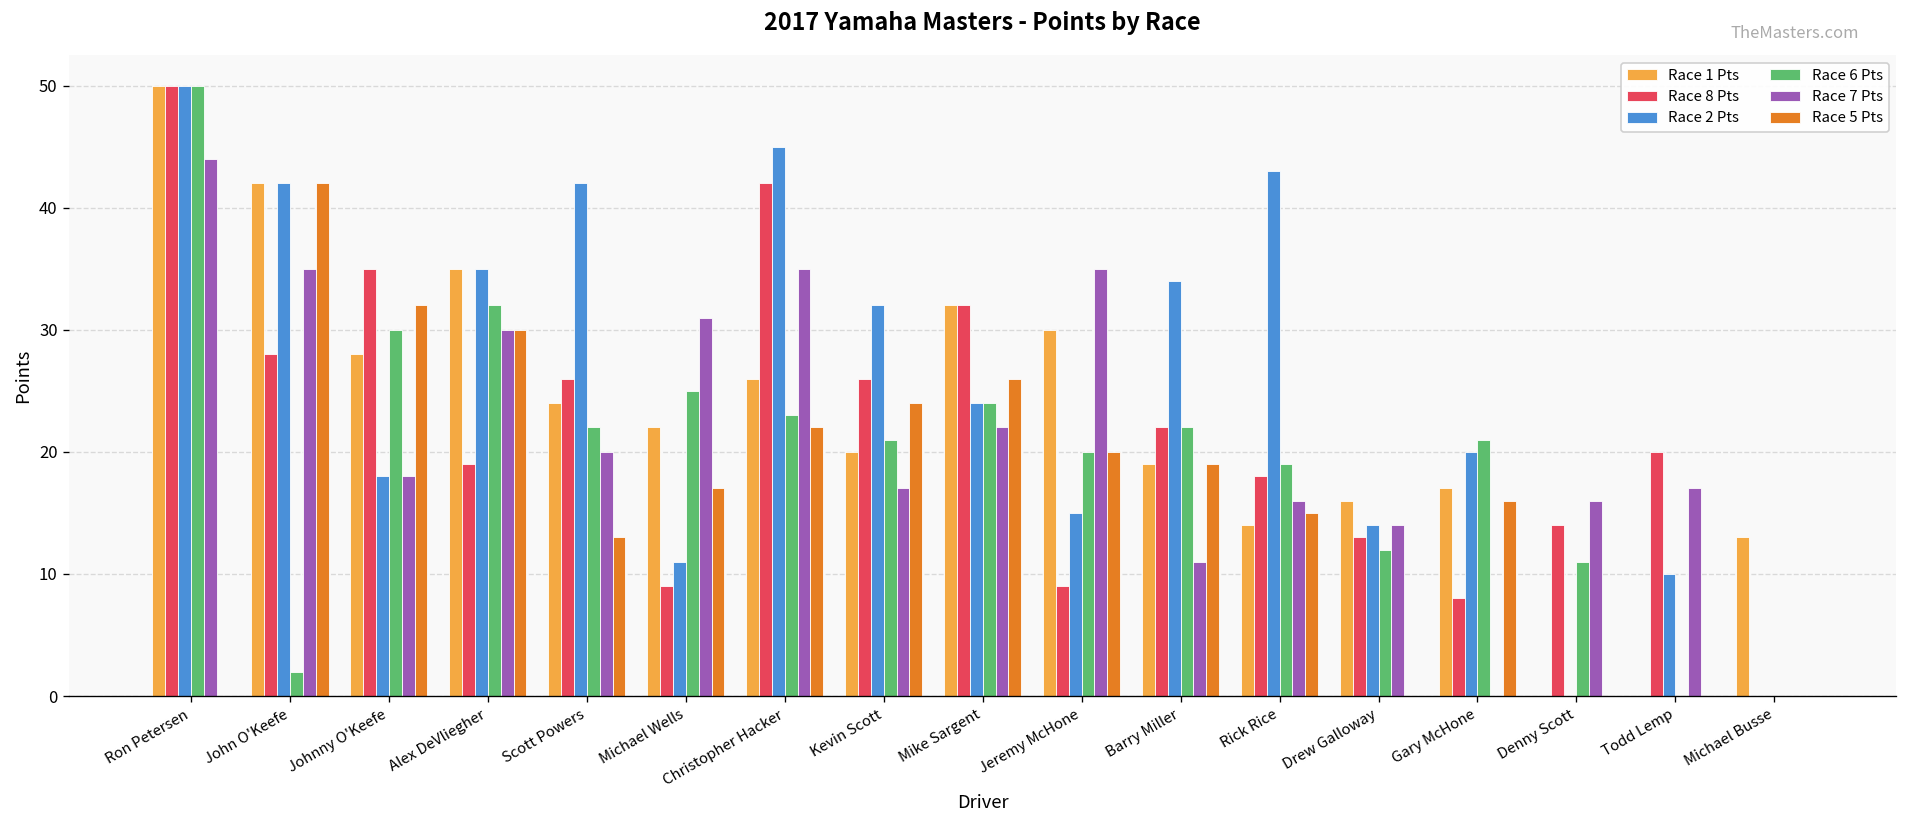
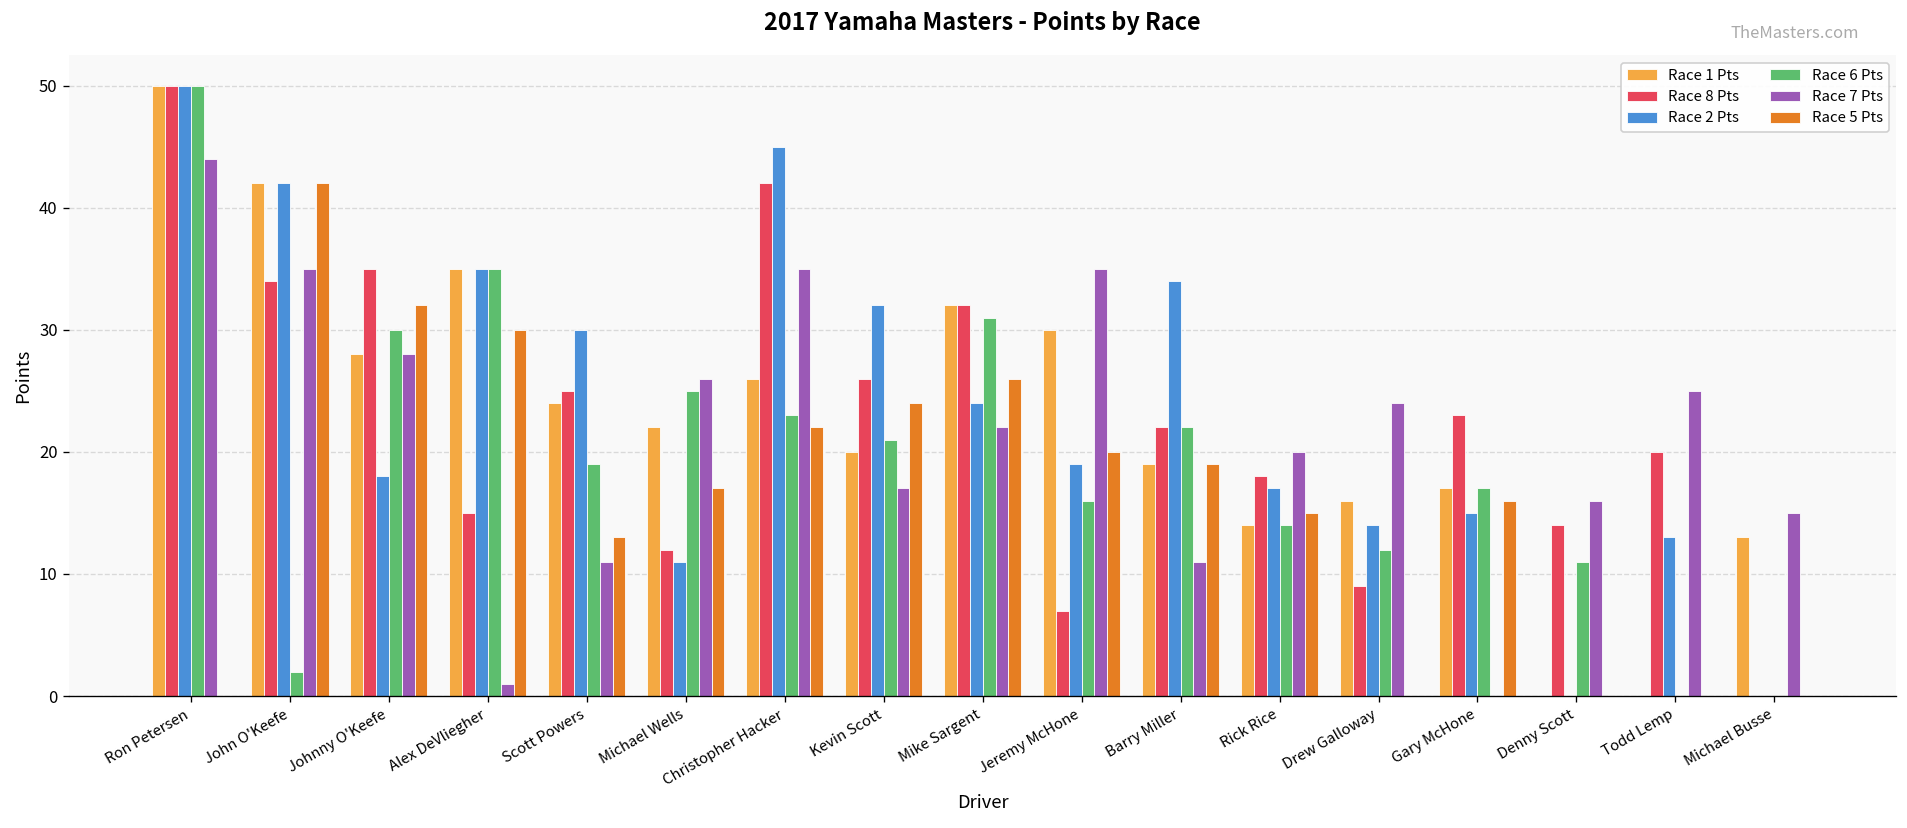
Race 8 Pts, John O'Keefe: 28 -> 34
Race 7 Pts, Johnny O'Keefe: 18 -> 28
Race 8 Pts, Alex DeVliegher: 19 -> 15
Race 6 Pts, Alex DeVliegher: 32 -> 35
Race 7 Pts, Alex DeVliegher: 30 -> 1
Race 8 Pts, Scott Powers: 26 -> 25
Race 2 Pts, Scott Powers: 42 -> 30
Race 6 Pts, Scott Powers: 22 -> 19
Race 7 Pts, Scott Powers: 20 -> 11
Race 8 Pts, Michael Wells: 9 -> 12
Race 7 Pts, Michael Wells: 31 -> 26
Race 6 Pts, Mike Sargent: 24 -> 31
Race 8 Pts, Jeremy McHone: 9 -> 7
Race 2 Pts, Jeremy McHone: 15 -> 19
Race 6 Pts, Jeremy McHone: 20 -> 16
Race 2 Pts, Rick Rice: 43 -> 17
Race 6 Pts, Rick Rice: 19 -> 14
Race 7 Pts, Rick Rice: 16 -> 20
Race 8 Pts, Drew Galloway: 13 -> 9
Race 7 Pts, Drew Galloway: 14 -> 24
Race 8 Pts, Gary McHone: 8 -> 23
Race 2 Pts, Gary McHone: 20 -> 15
Race 6 Pts, Gary McHone: 21 -> 17
Race 2 Pts, Todd Lemp: 10 -> 13
Race 7 Pts, Todd Lemp: 17 -> 25
Race 7 Pts, Michael Busse: 0 -> 15
